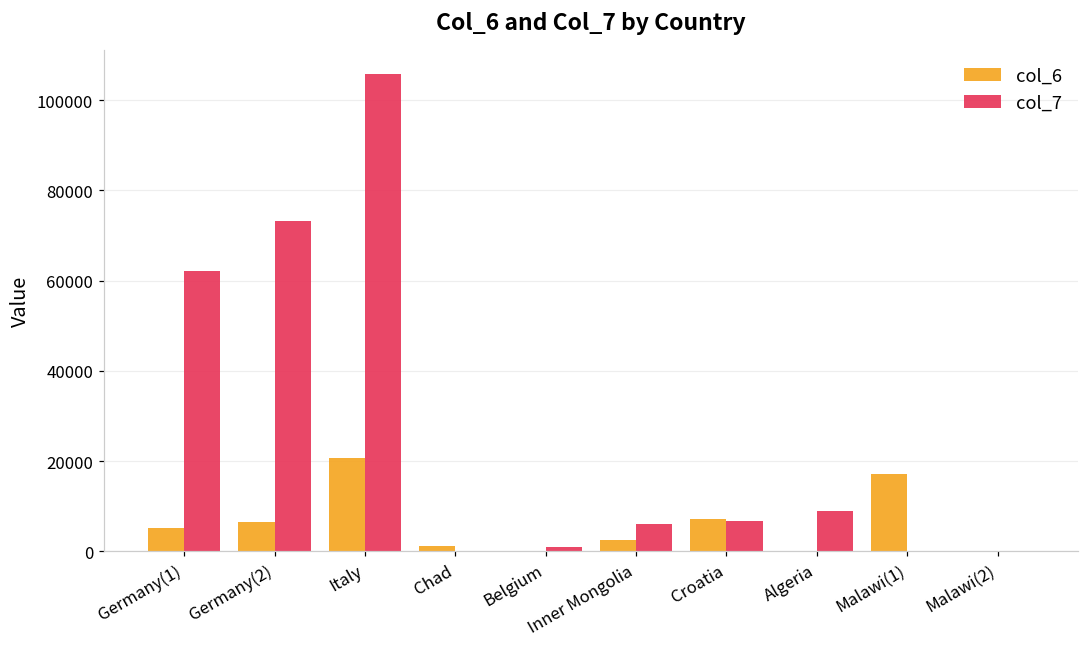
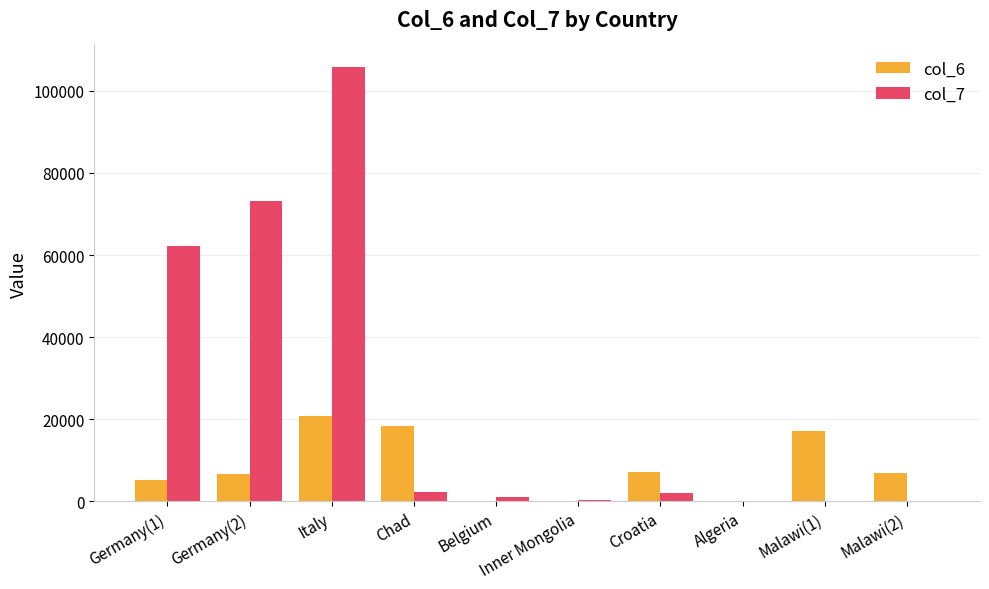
col_6, Chad: 1000 -> 18000
col_7, Chad: 0 -> 2000
col_6, Inner Mongolia: 3000 -> 0
col_7, Inner Mongolia: 6000 -> 0
col_7, Croatia: 7000 -> 2000
col_7, Algeria: 9000 -> 0
col_6, Malawi(2): 0 -> 7000
